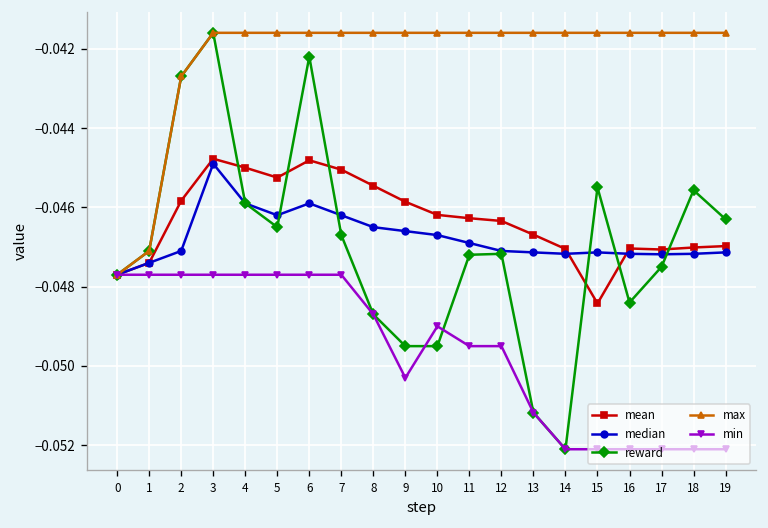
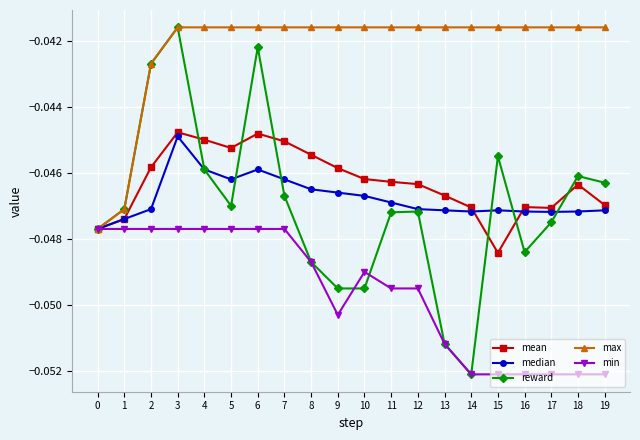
reward, 5: -0.0465 -> -0.0470
mean, 18: -0.0470 -> -0.0464
reward, 18: -0.0456 -> -0.0461
